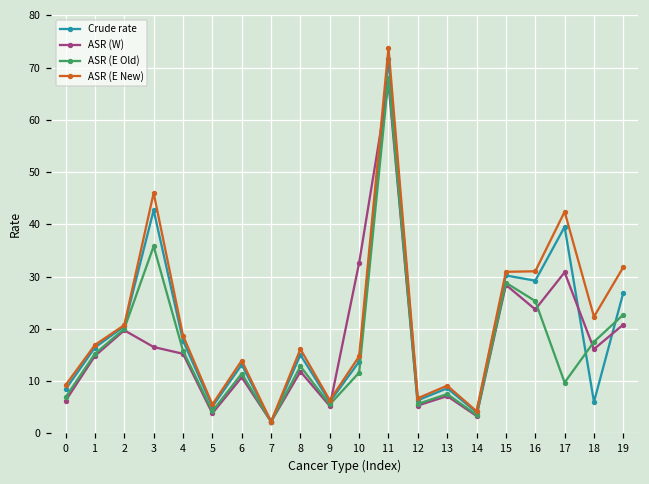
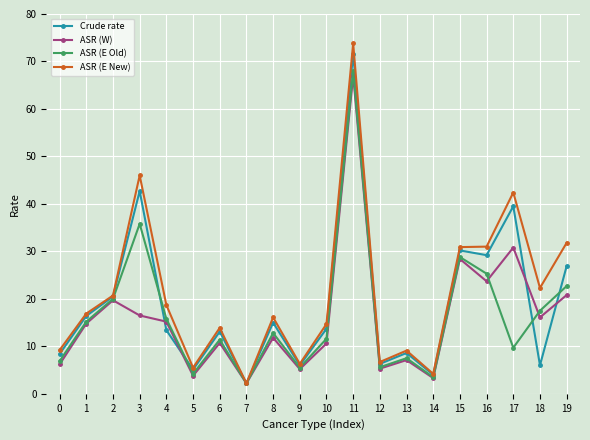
Crude rate, 4: 18 -> 13
ASR (W), 10: 33 -> 11
